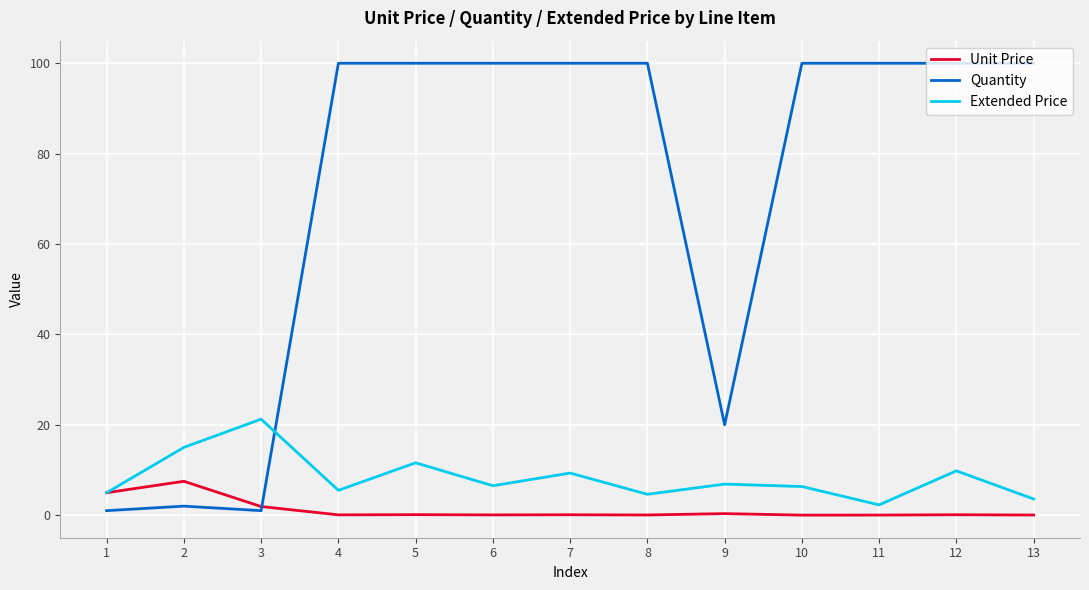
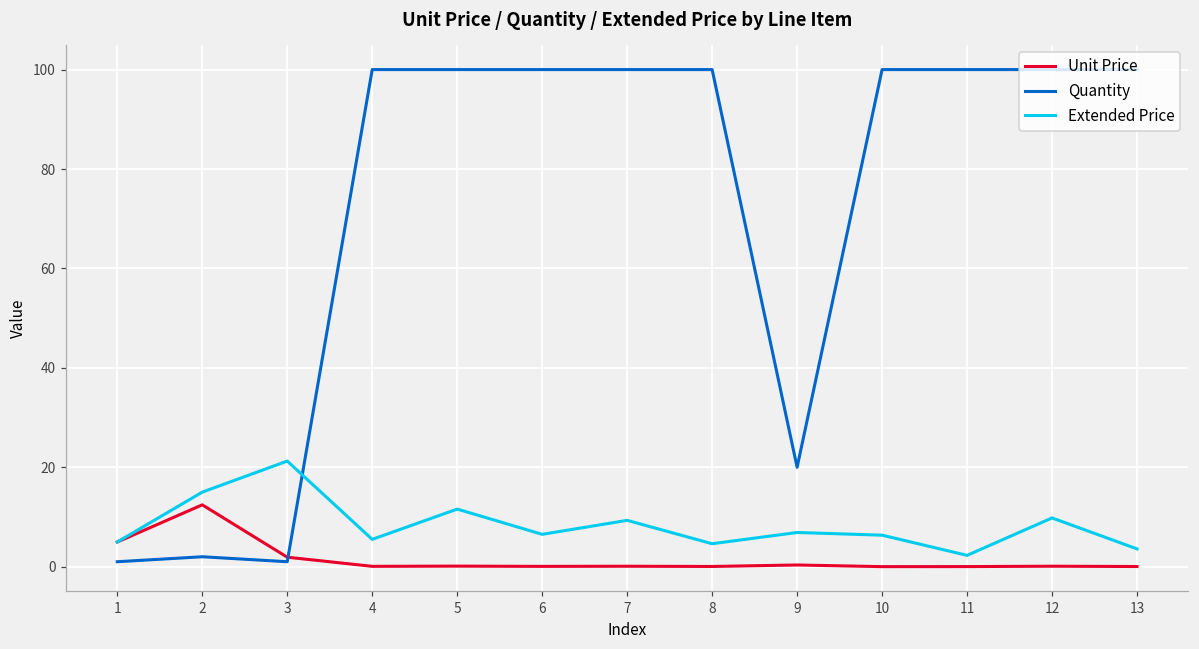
Unit Price, 2: 7 -> 12
